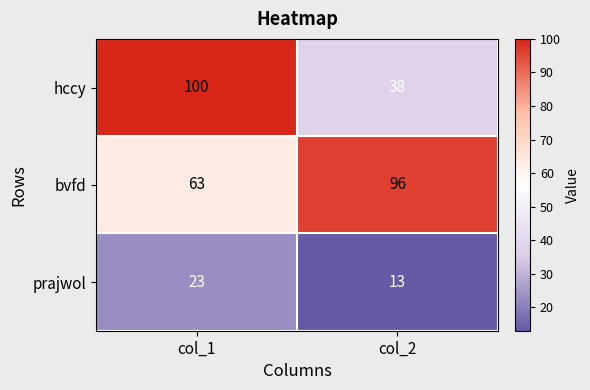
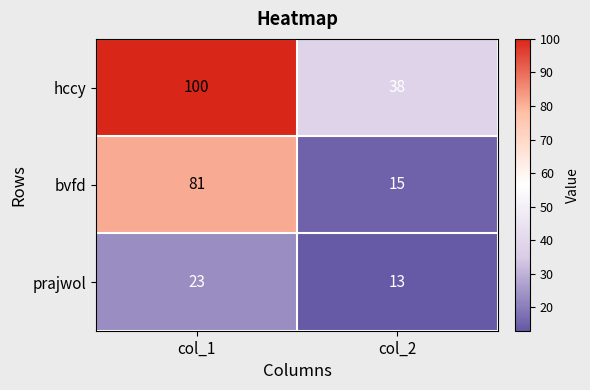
bvfd, col_1: 63 -> 81
bvfd, col_2: 96 -> 15
